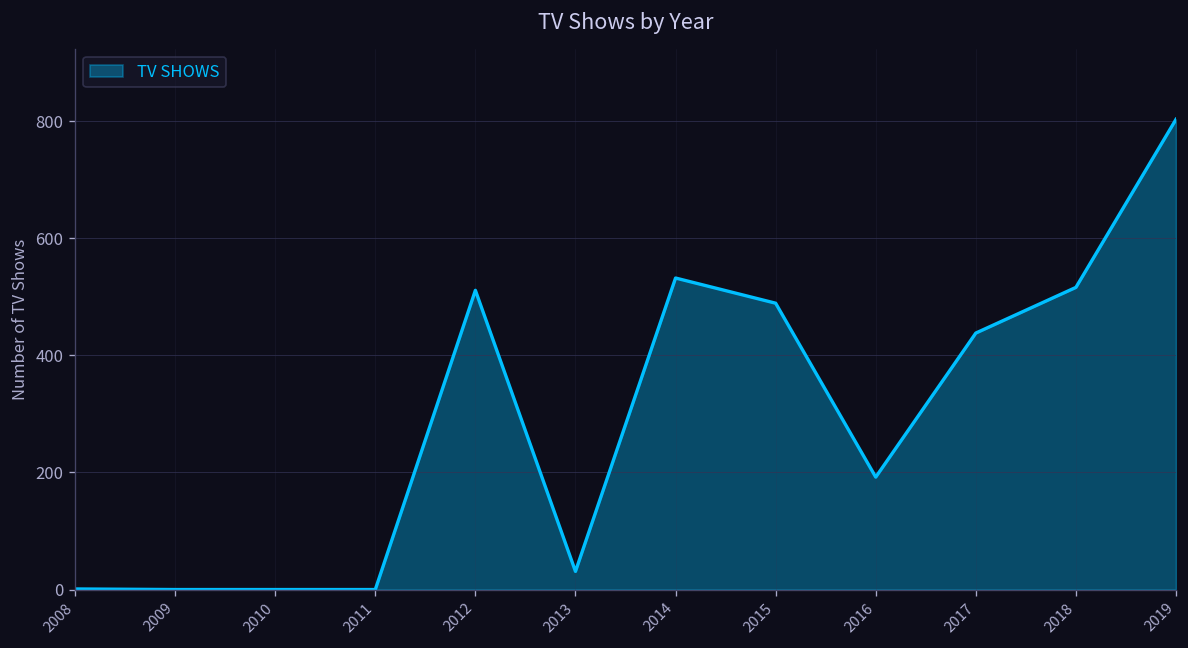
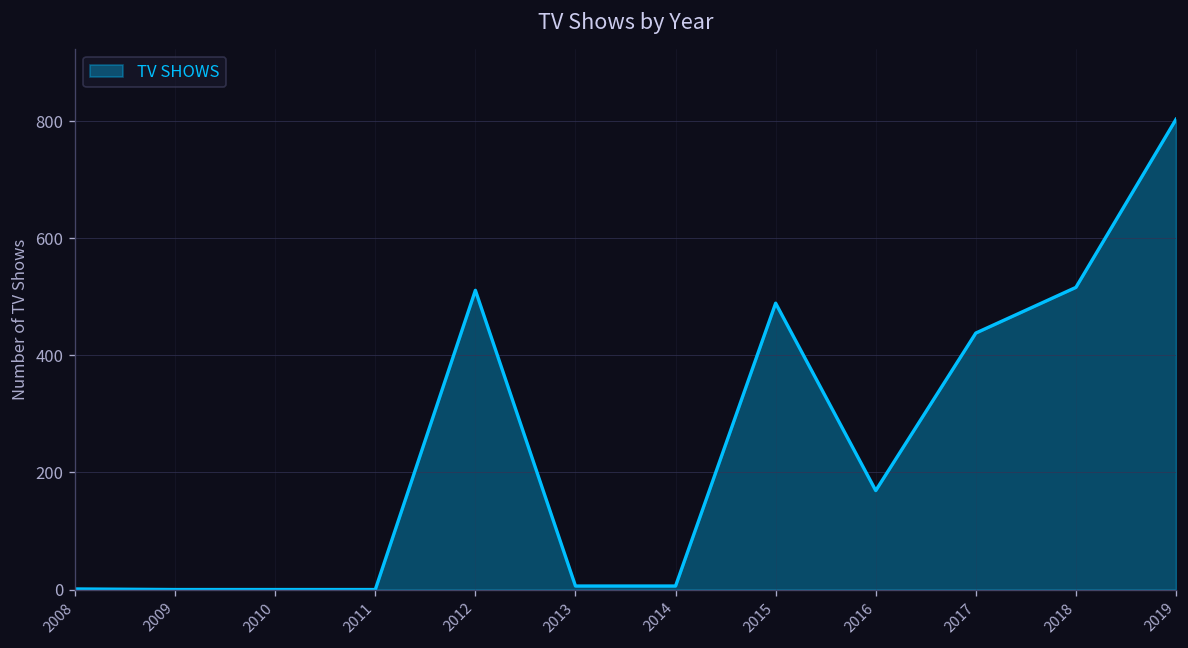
2013: 30 -> 10
2014: 530 -> 10
2016: 190 -> 170
